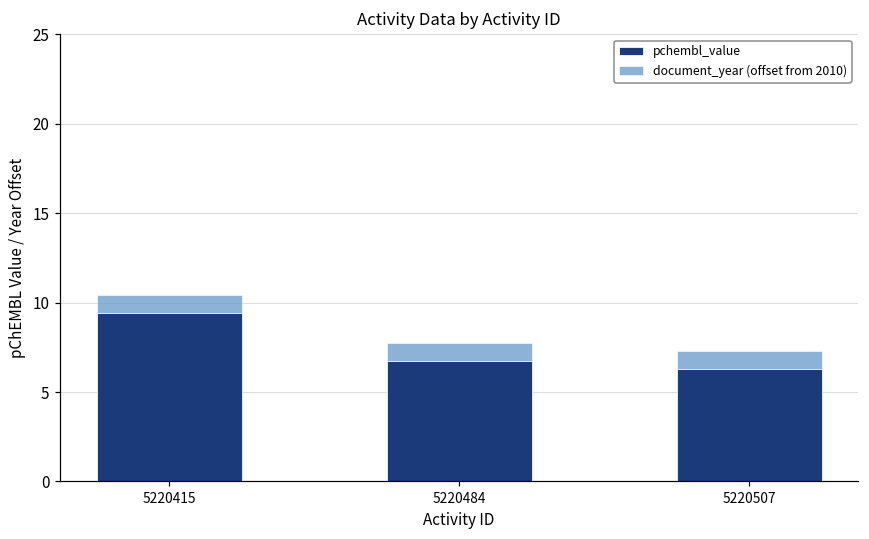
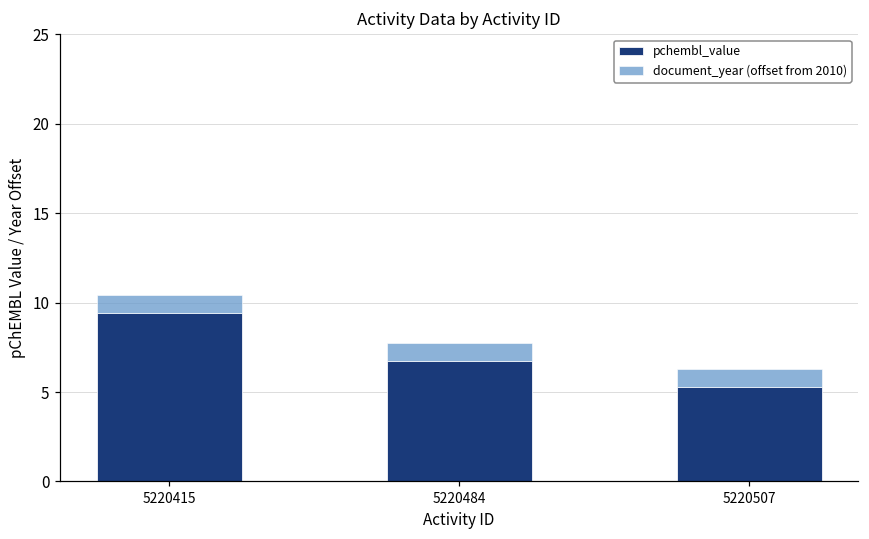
pchembl_value, 5220507: 6.3 -> 5.3
